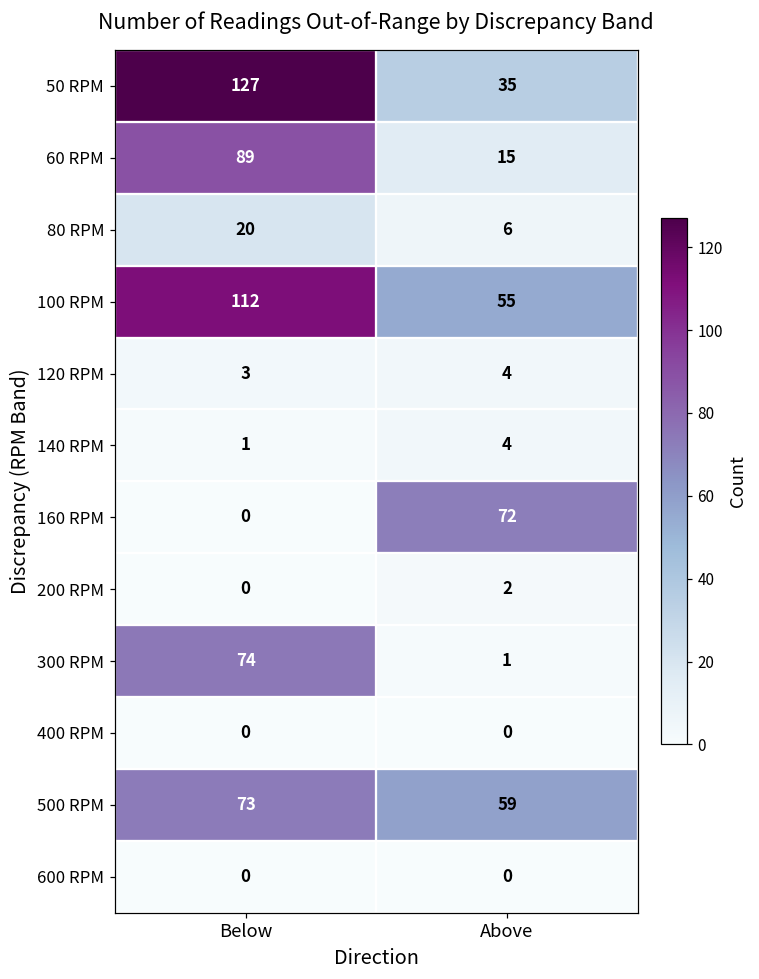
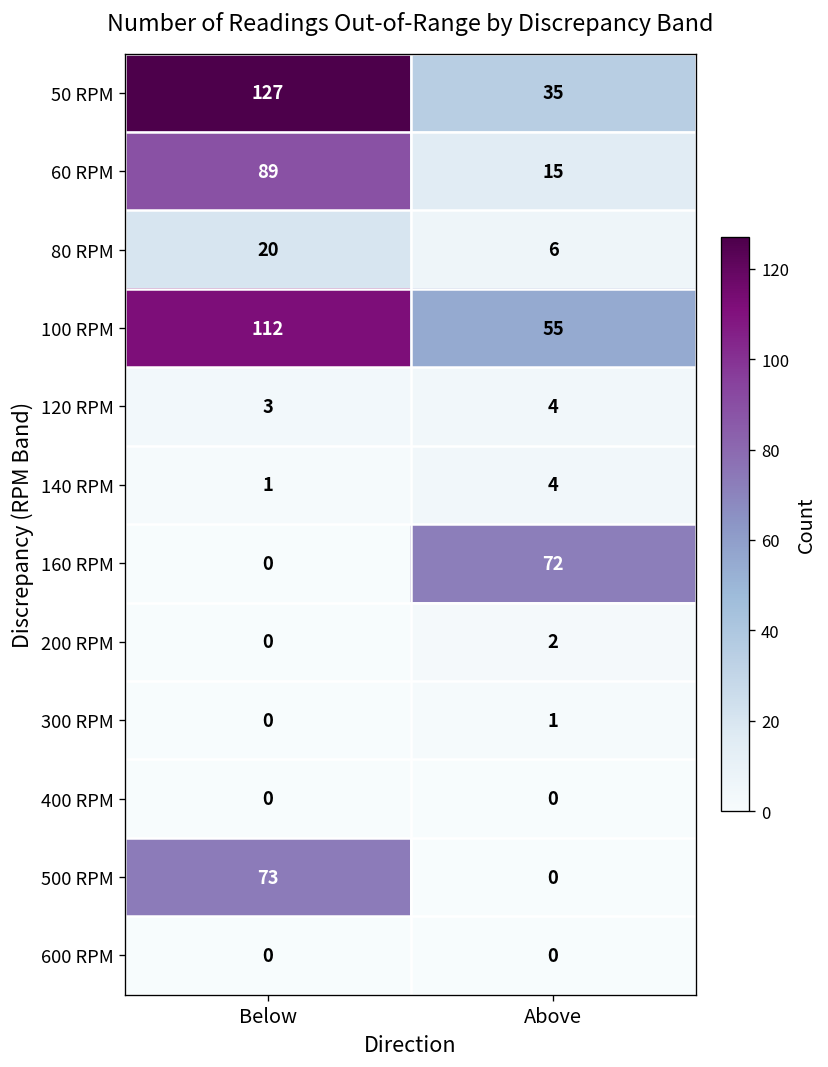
300 RPM, Below: 74 -> 0
500 RPM, Above: 59 -> 0
